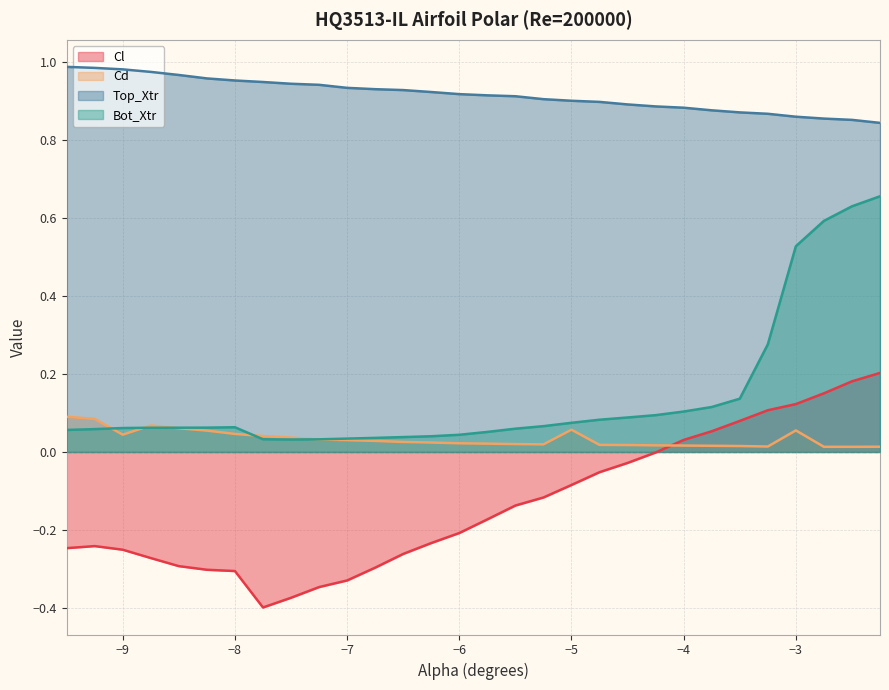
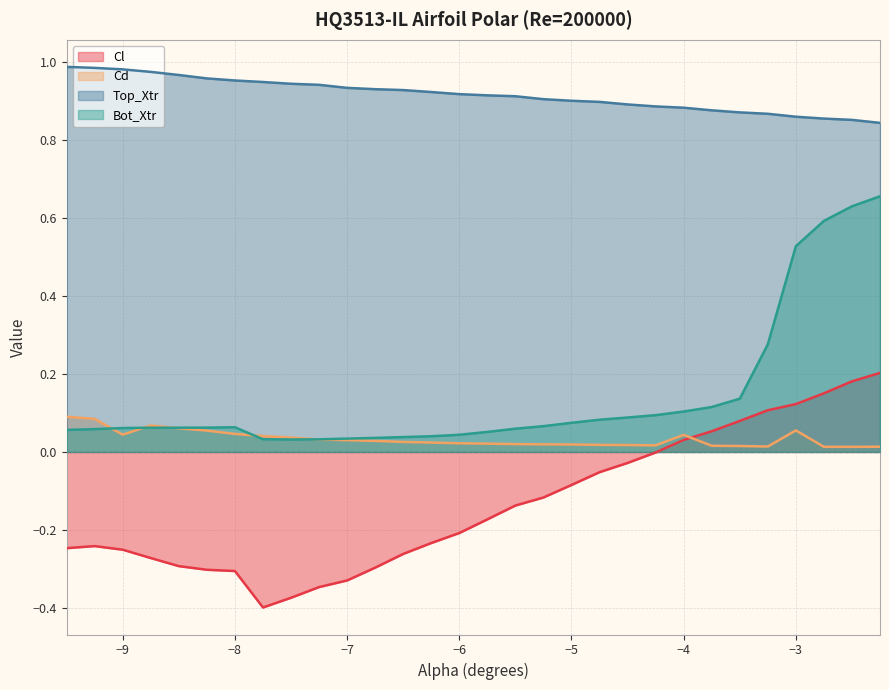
Cd, −5: 0.06 -> 0.02
Cd, −4: 0.02 -> 0.04
